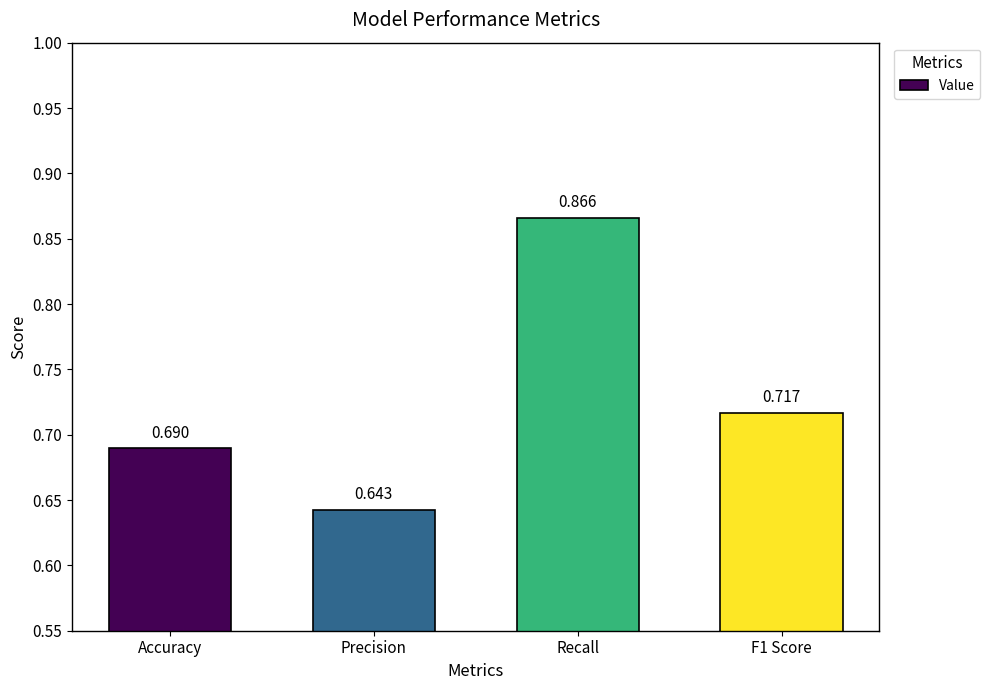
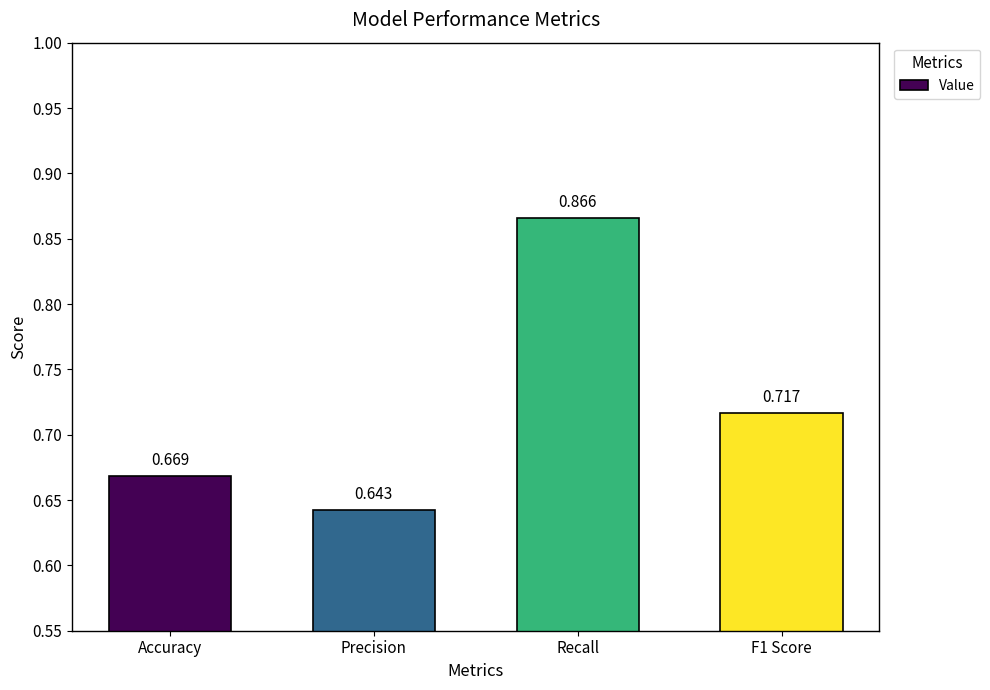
Accuracy: 0.690 -> 0.669
